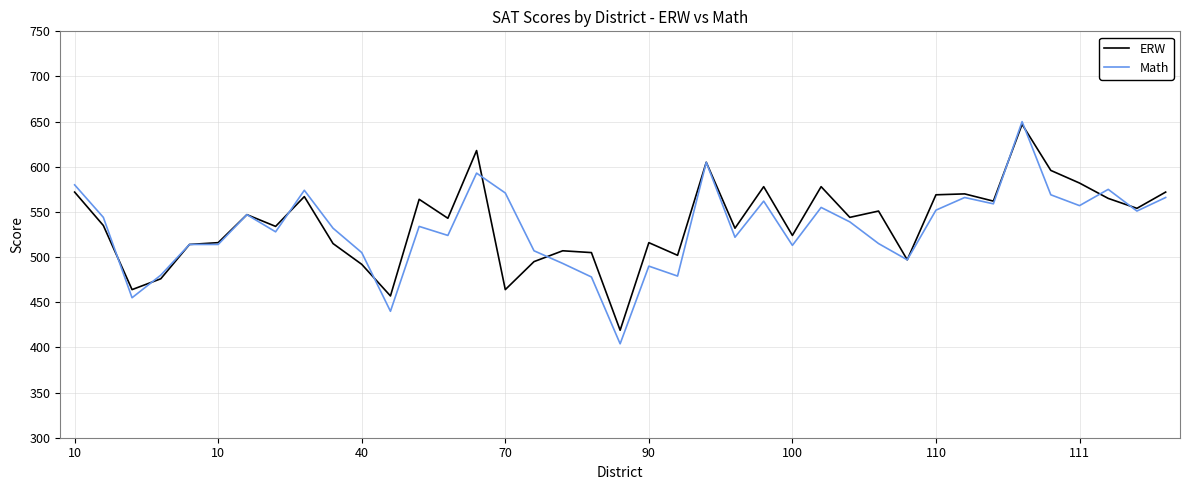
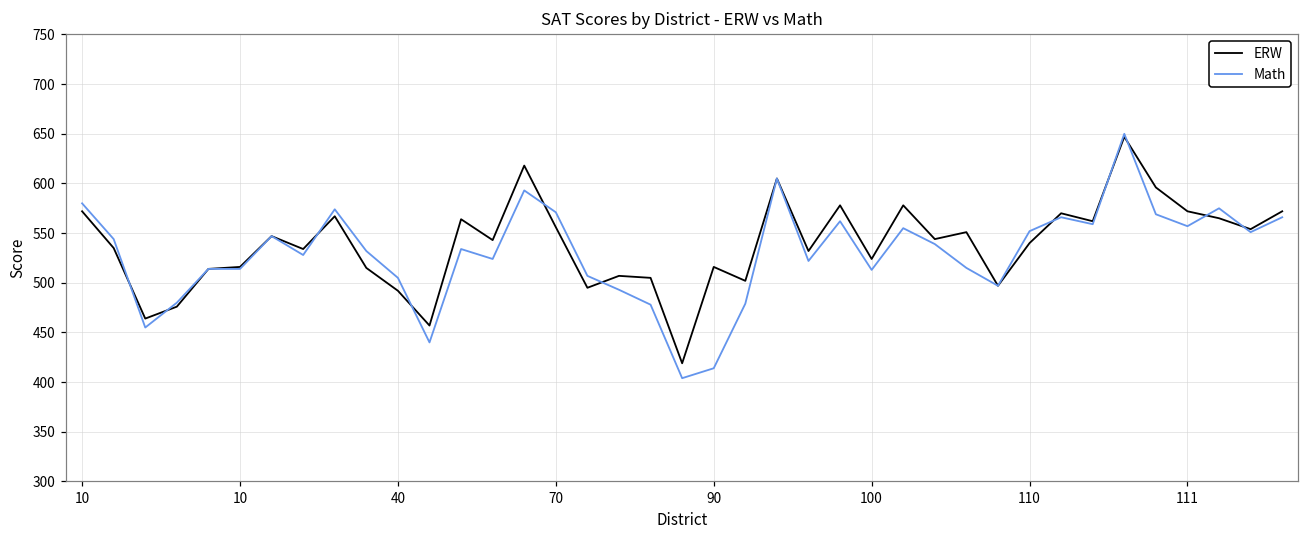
ERW, 70: 460 -> 560
Math, 90: 490 -> 410
ERW, 110: 570 -> 540
ERW, 111: 580 -> 570
